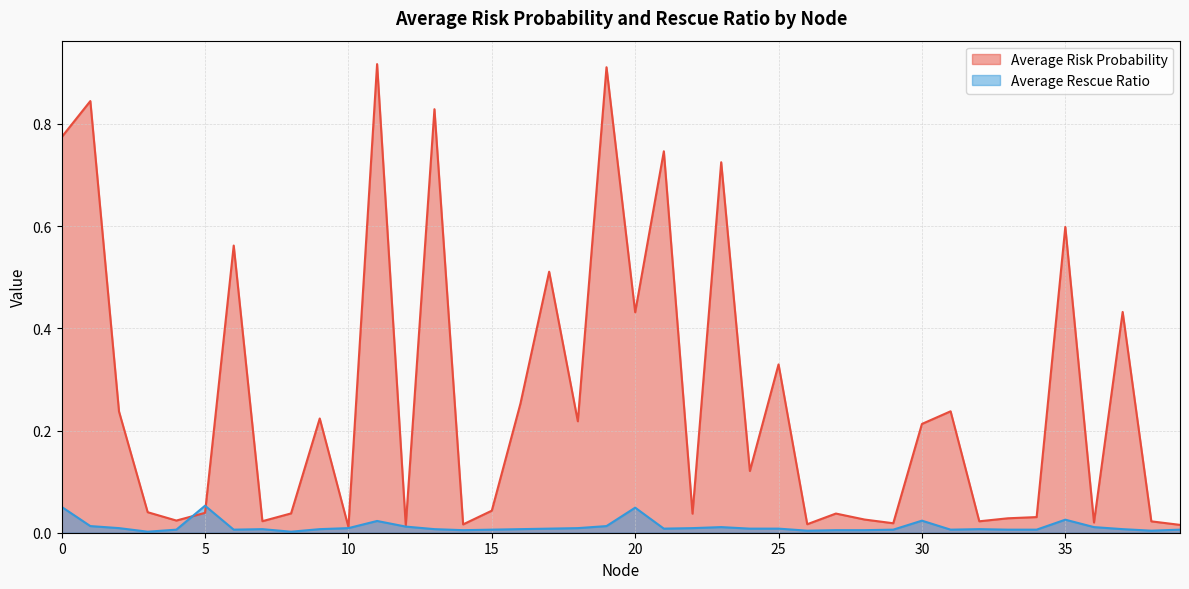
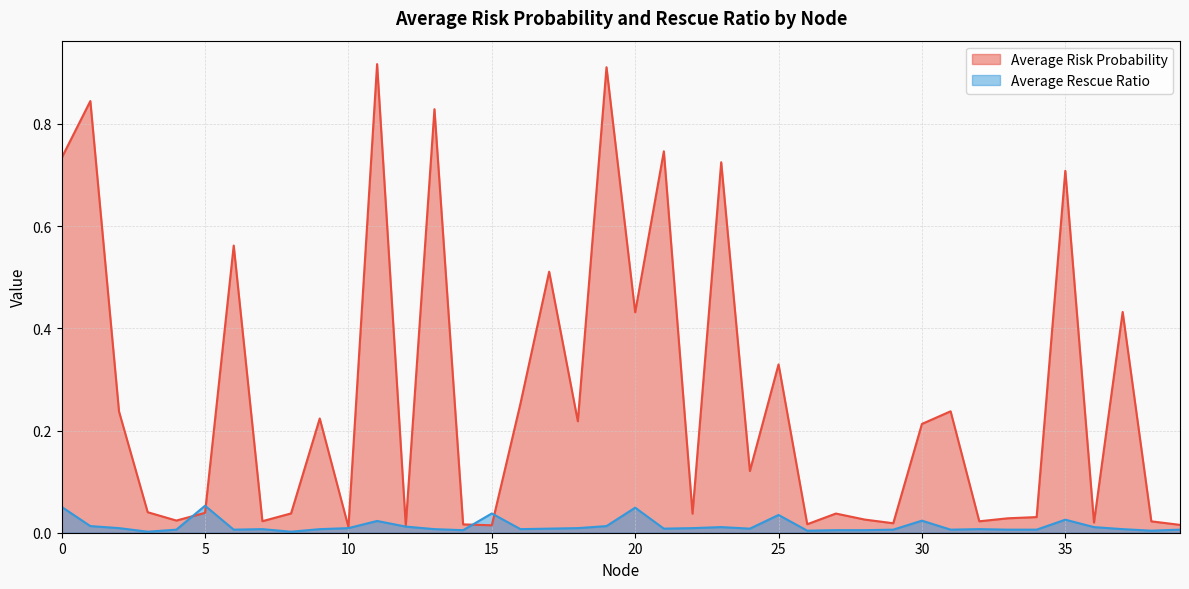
Average Risk Probability, 0: 0.77 -> 0.73
Average Risk Probability, 15: 0.04 -> 0.01
Average Rescue Ratio, 15: 0.01 -> 0.04
Average Rescue Ratio, 25: 0.01 -> 0.03
Average Risk Probability, 35: 0.60 -> 0.71
